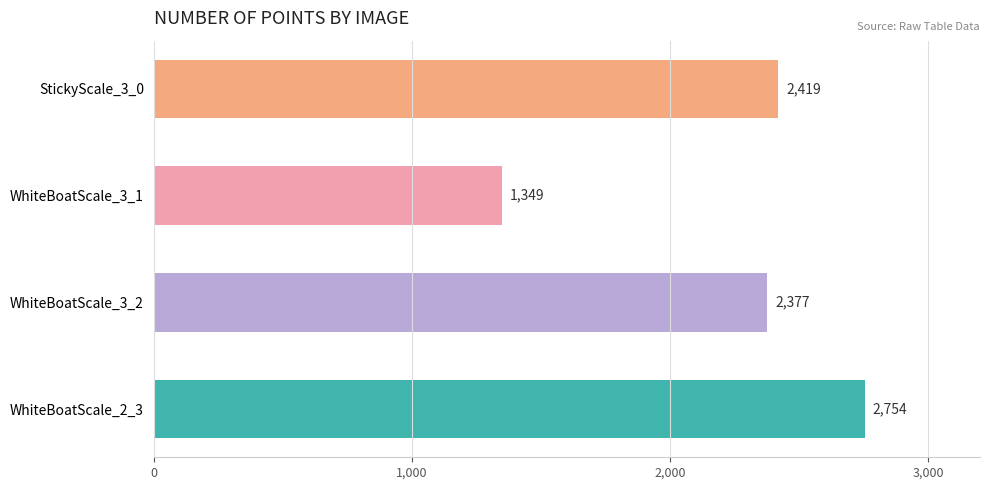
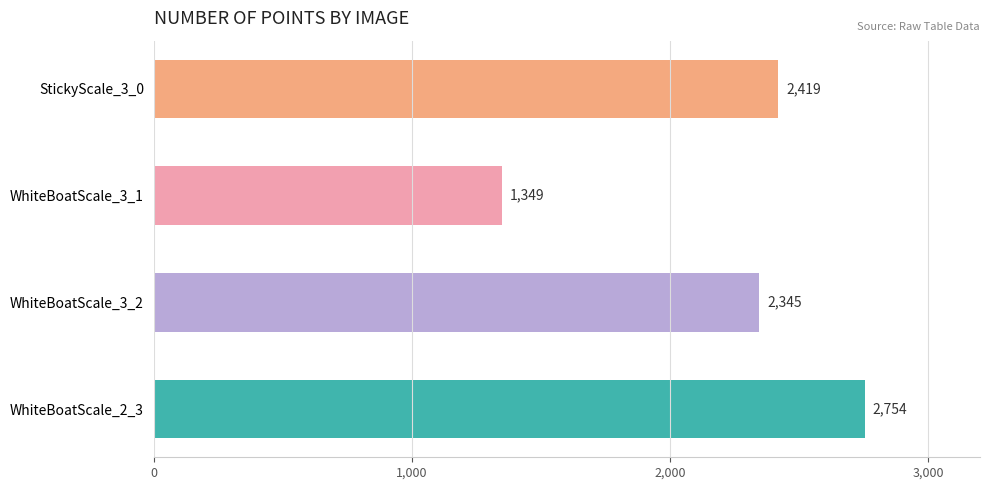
WhiteBoatScale_3_2: 2,377 -> 2,345
